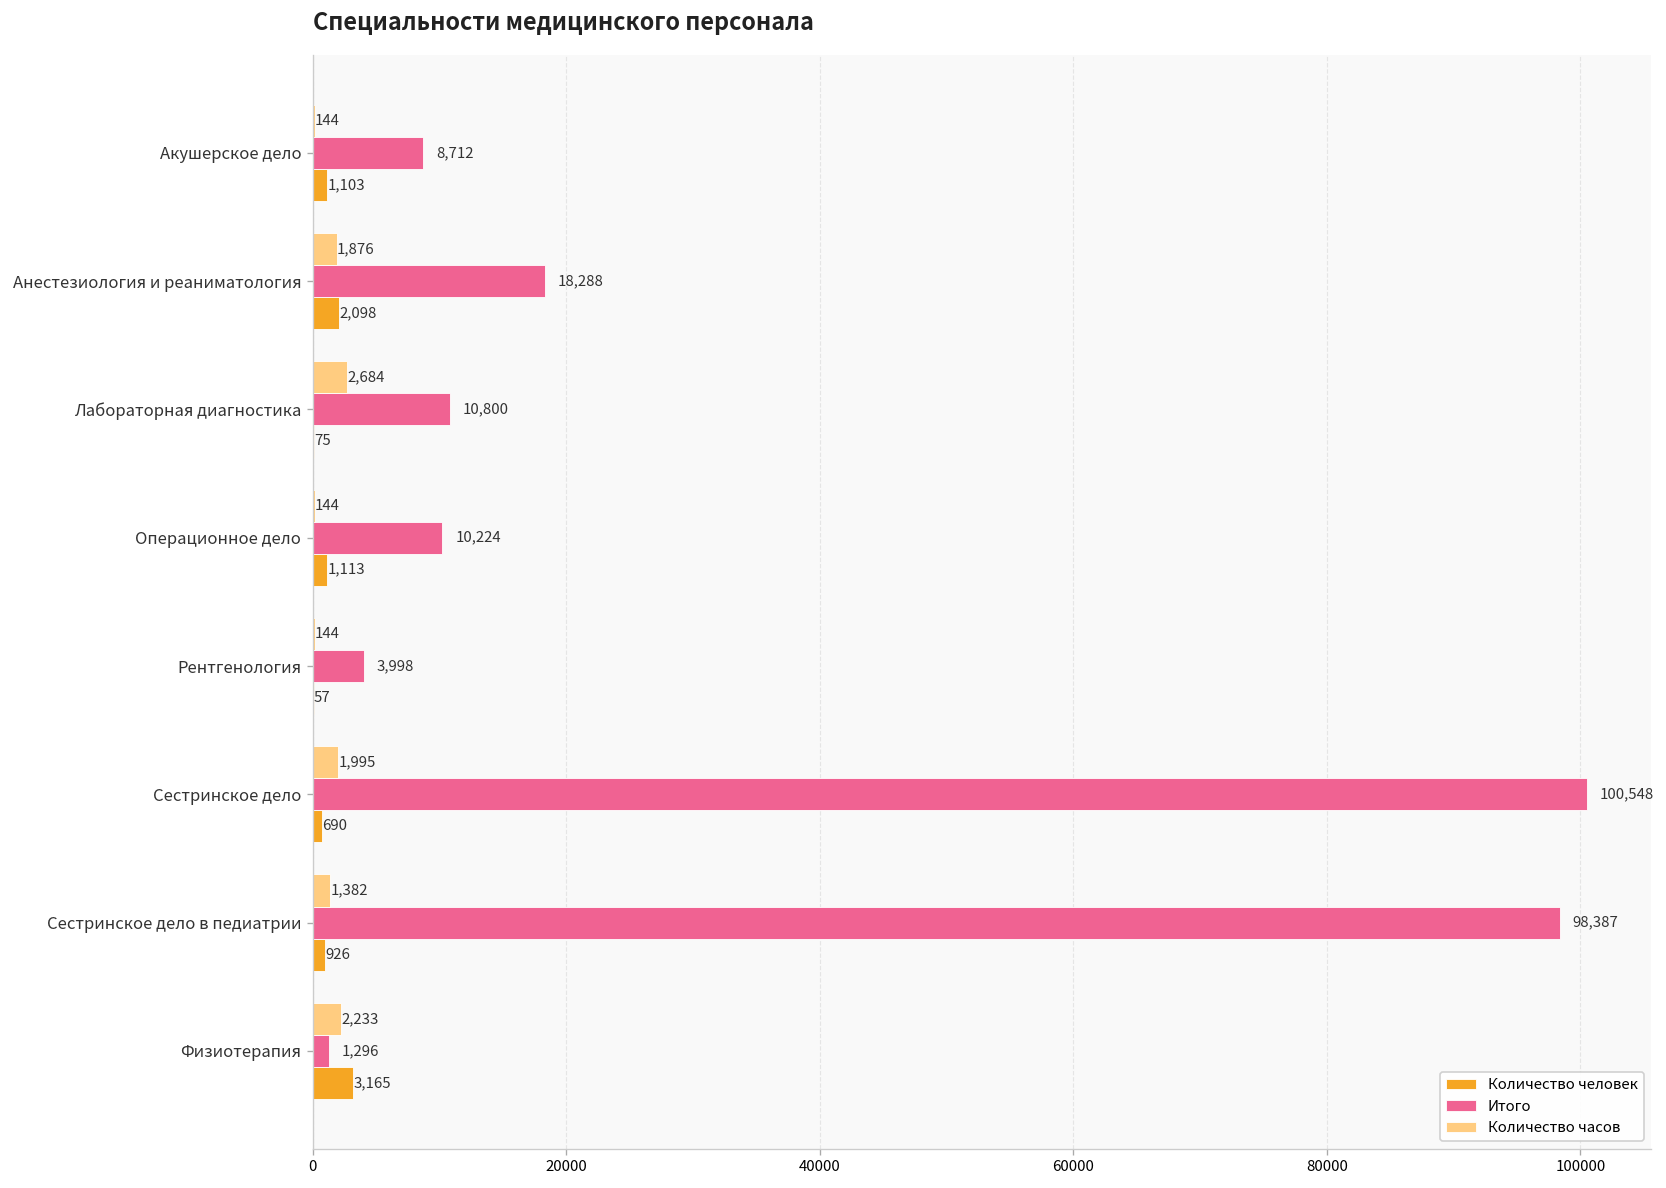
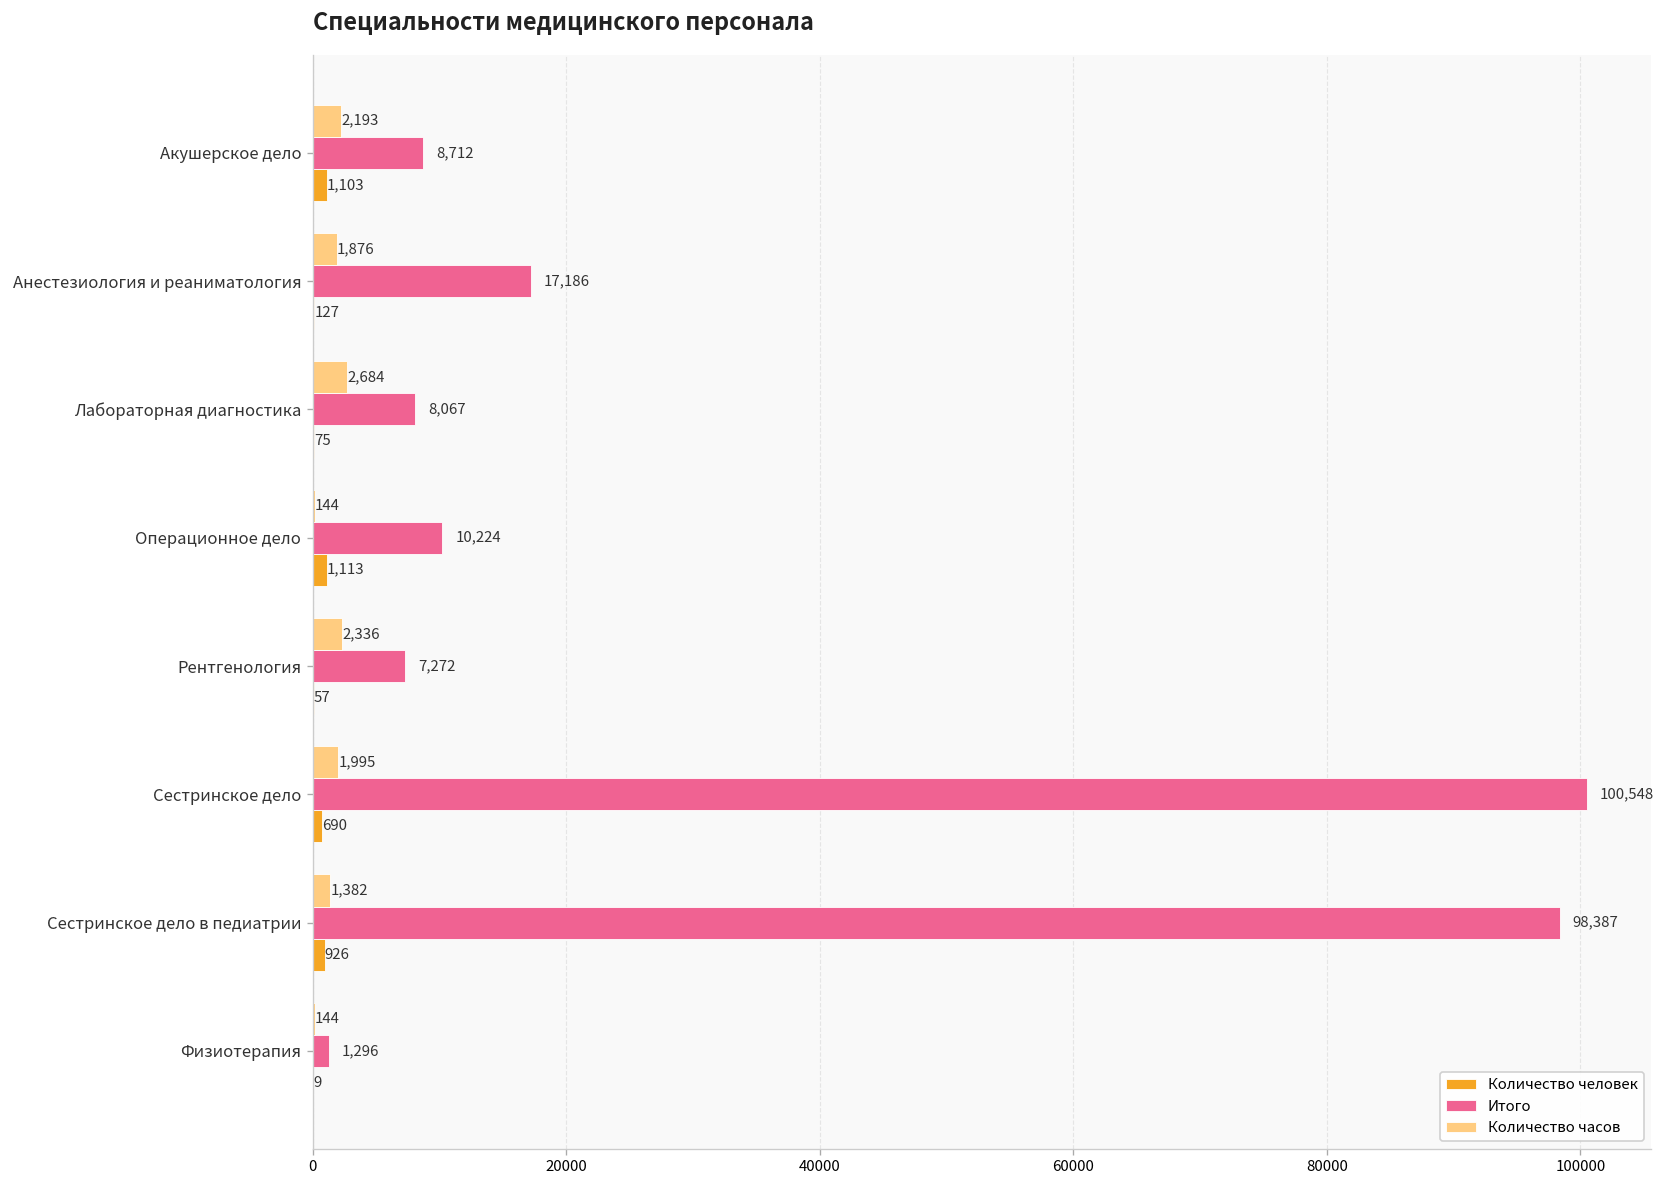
Количество часов, Акушерское дело: 144 -> 2,193
Итого, Анестезиология и реаниматология: 18,288 -> 17,186
Количество человек, Анестезиология и реаниматология: 2,098 -> 127
Итого, Лабораторная диагностика: 10,800 -> 8,067
Количество часов, Рентгенология: 144 -> 2,336
Итого, Рентгенология: 3,998 -> 7,272
Количество часов, Физиотерапия: 2,233 -> 144
Количество человек, Физиотерапия: 3,165 -> 9
